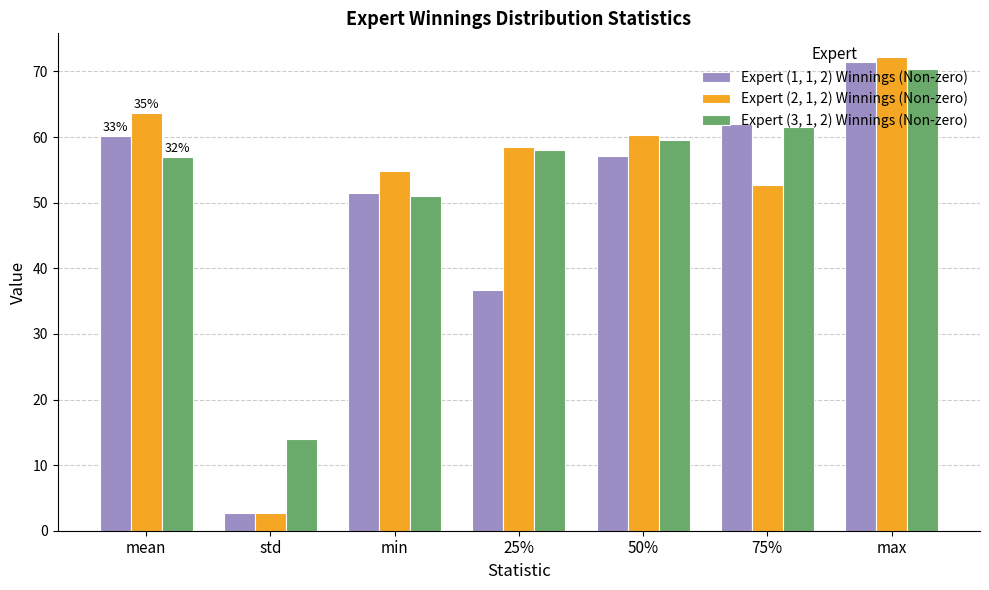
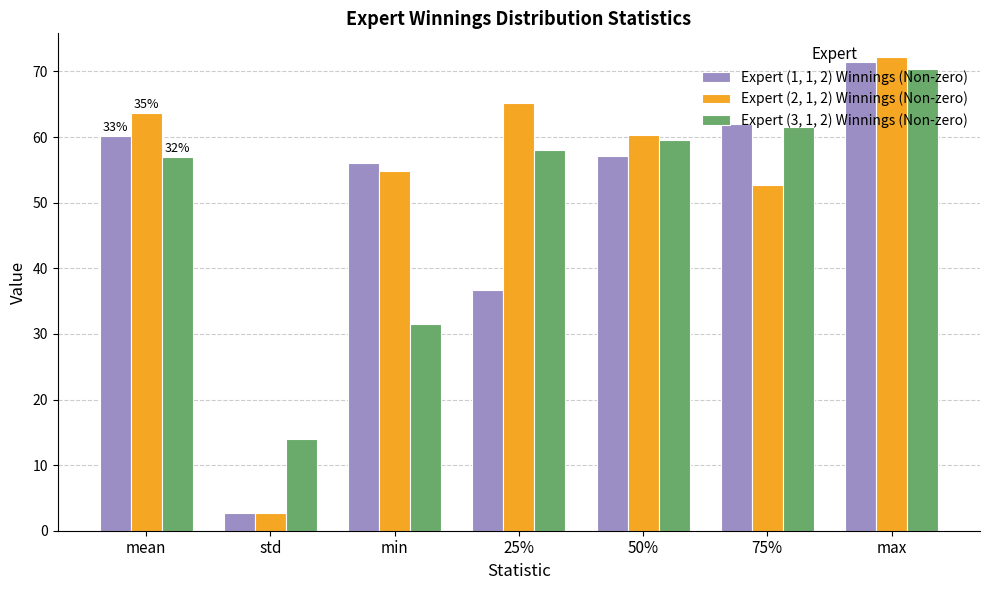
Expert (1, 1, 2) Winnings (Non-zero), min: 52 -> 56
Expert (3, 1, 2) Winnings (Non-zero), min: 51 -> 31
Expert (2, 1, 2) Winnings (Non-zero), 25%: 58 -> 65
